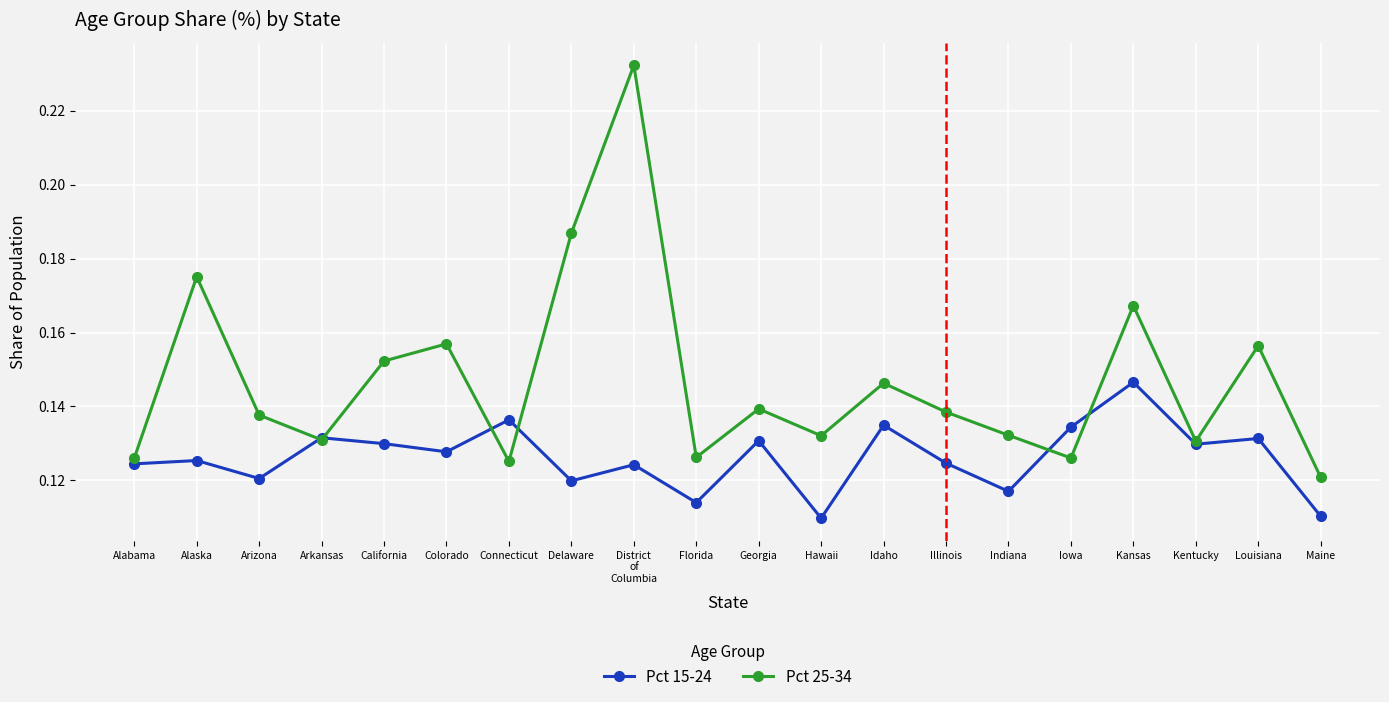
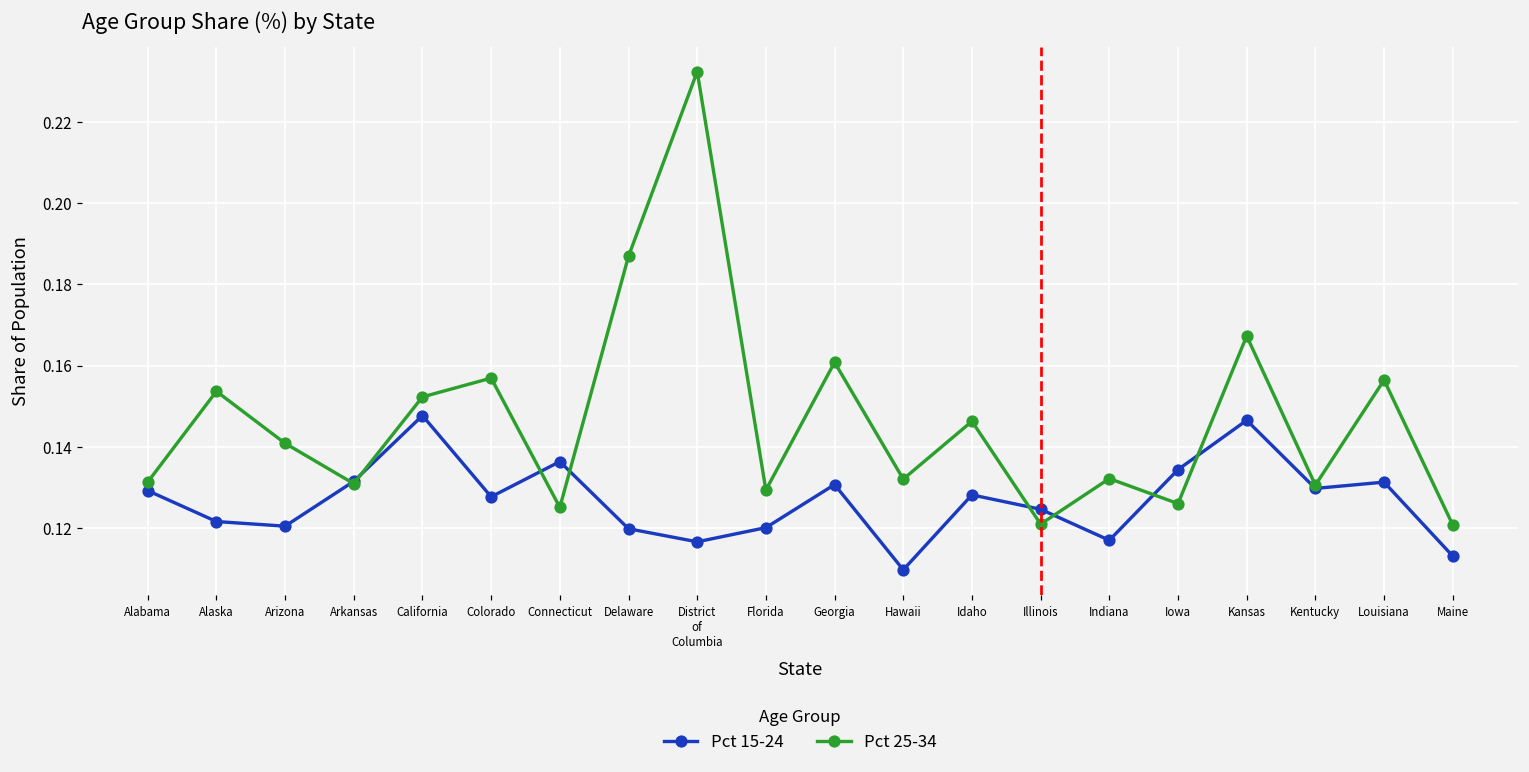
Pct 15-24, Alabama: 0.124 -> 0.129
Pct 25-34, Alabama: 0.126 -> 0.131
Pct 15-24, Alaska: 0.125 -> 0.122
Pct 25-34, Alaska: 0.175 -> 0.154
Pct 25-34, Arizona: 0.138 -> 0.141
Pct 15-24, California: 0.130 -> 0.148
Pct 15-24, District of Columbia: 0.124 -> 0.117
Pct 15-24, Florida: 0.114 -> 0.120
Pct 25-34, Florida: 0.126 -> 0.129
Pct 25-34, Georgia: 0.139 -> 0.161
Pct 15-24, Idaho: 0.135 -> 0.128
Pct 25-34, Illinois: 0.138 -> 0.121
Pct 15-24, Maine: 0.110 -> 0.113
